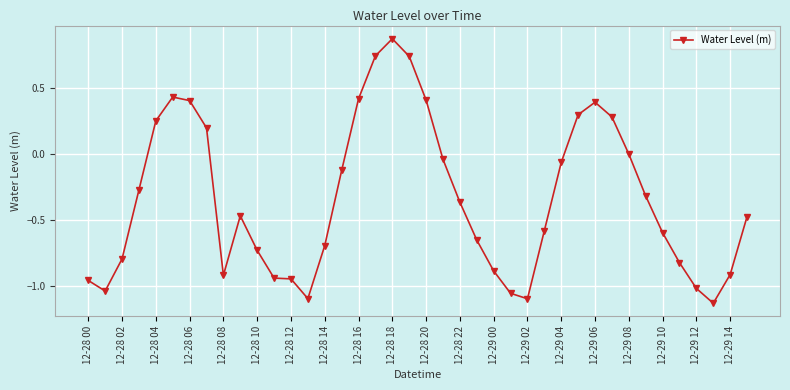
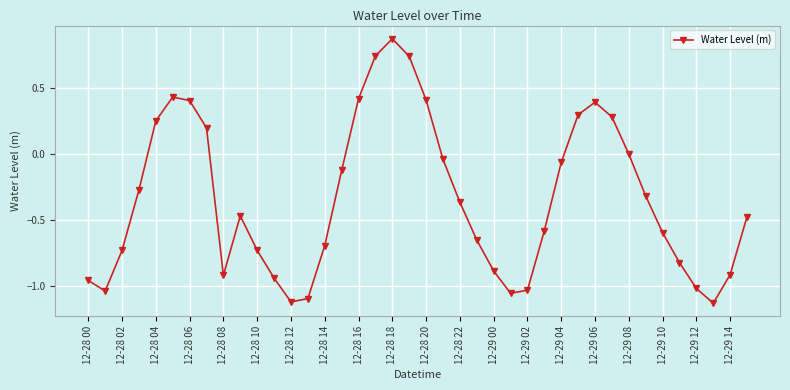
12-28 02: -0.80 -> -0.73
12-28 12: -0.95 -> -1.12
12-29 02: -1.10 -> -1.03
